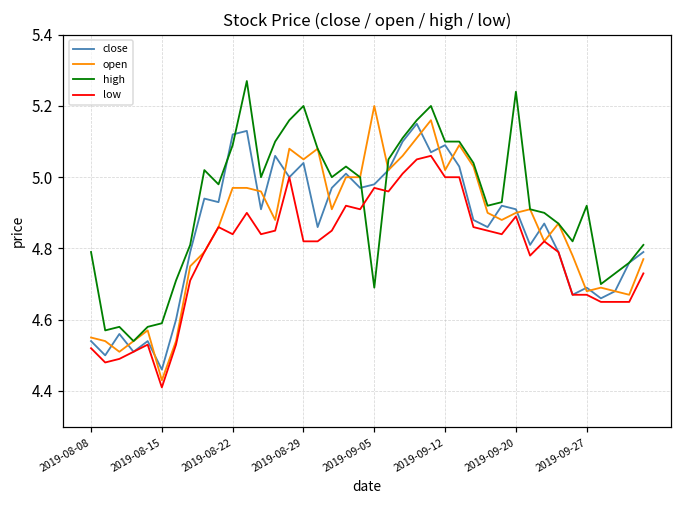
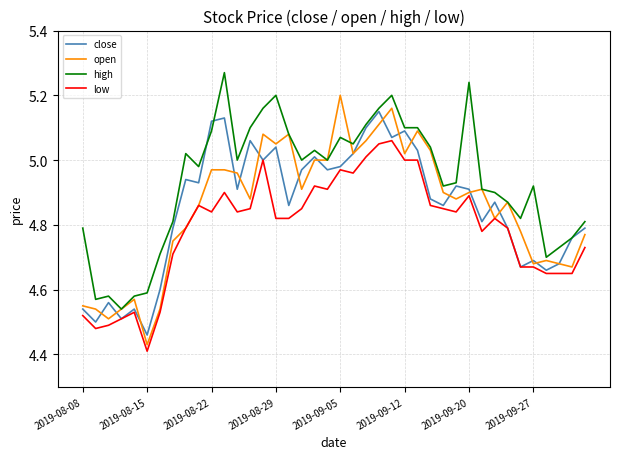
high, 2019-09-05: 4.69 -> 5.07
